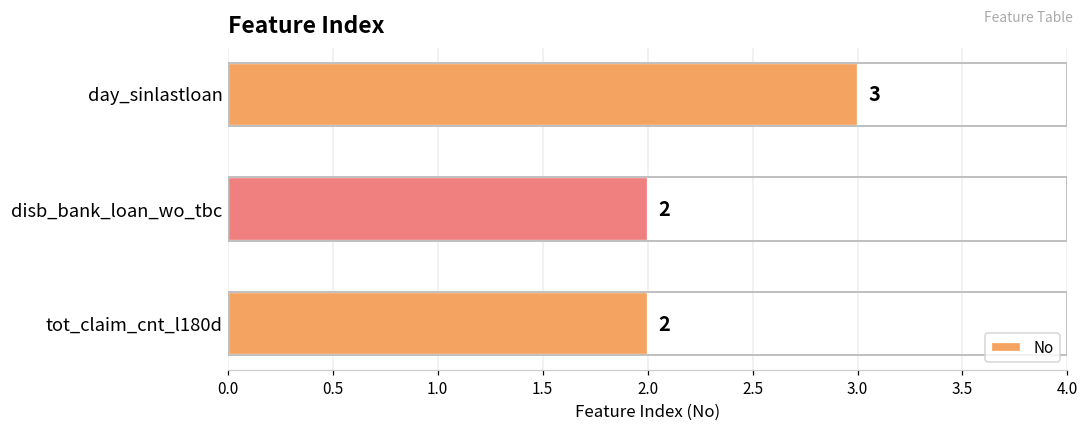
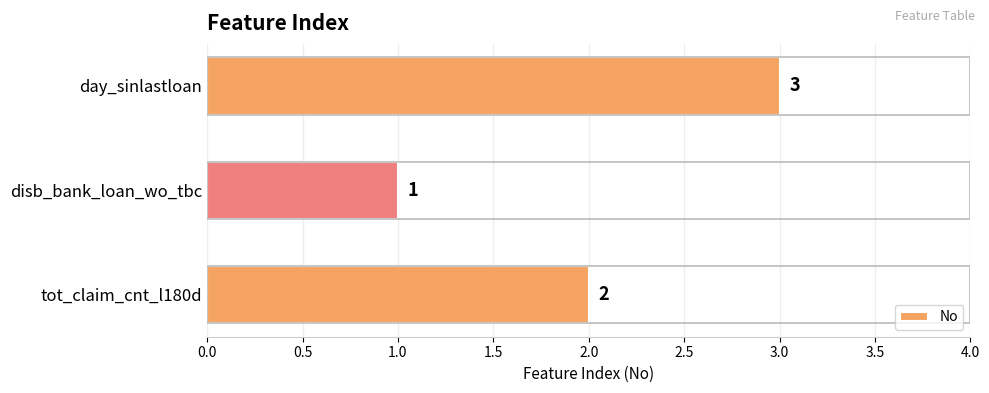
disb_bank_loan_wo_tbc: 2 -> 1
